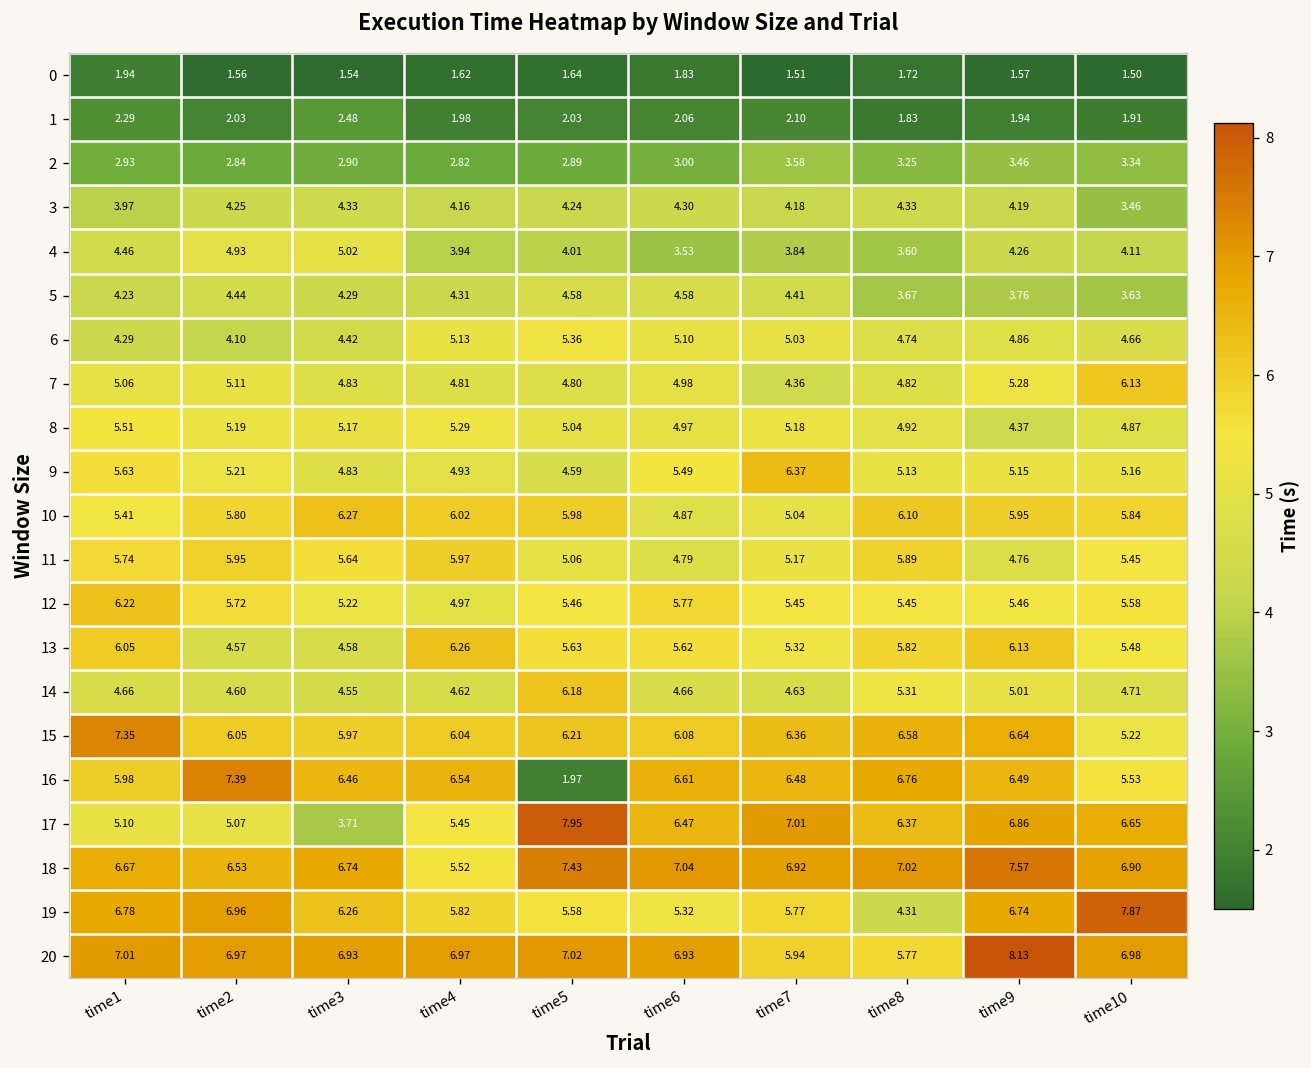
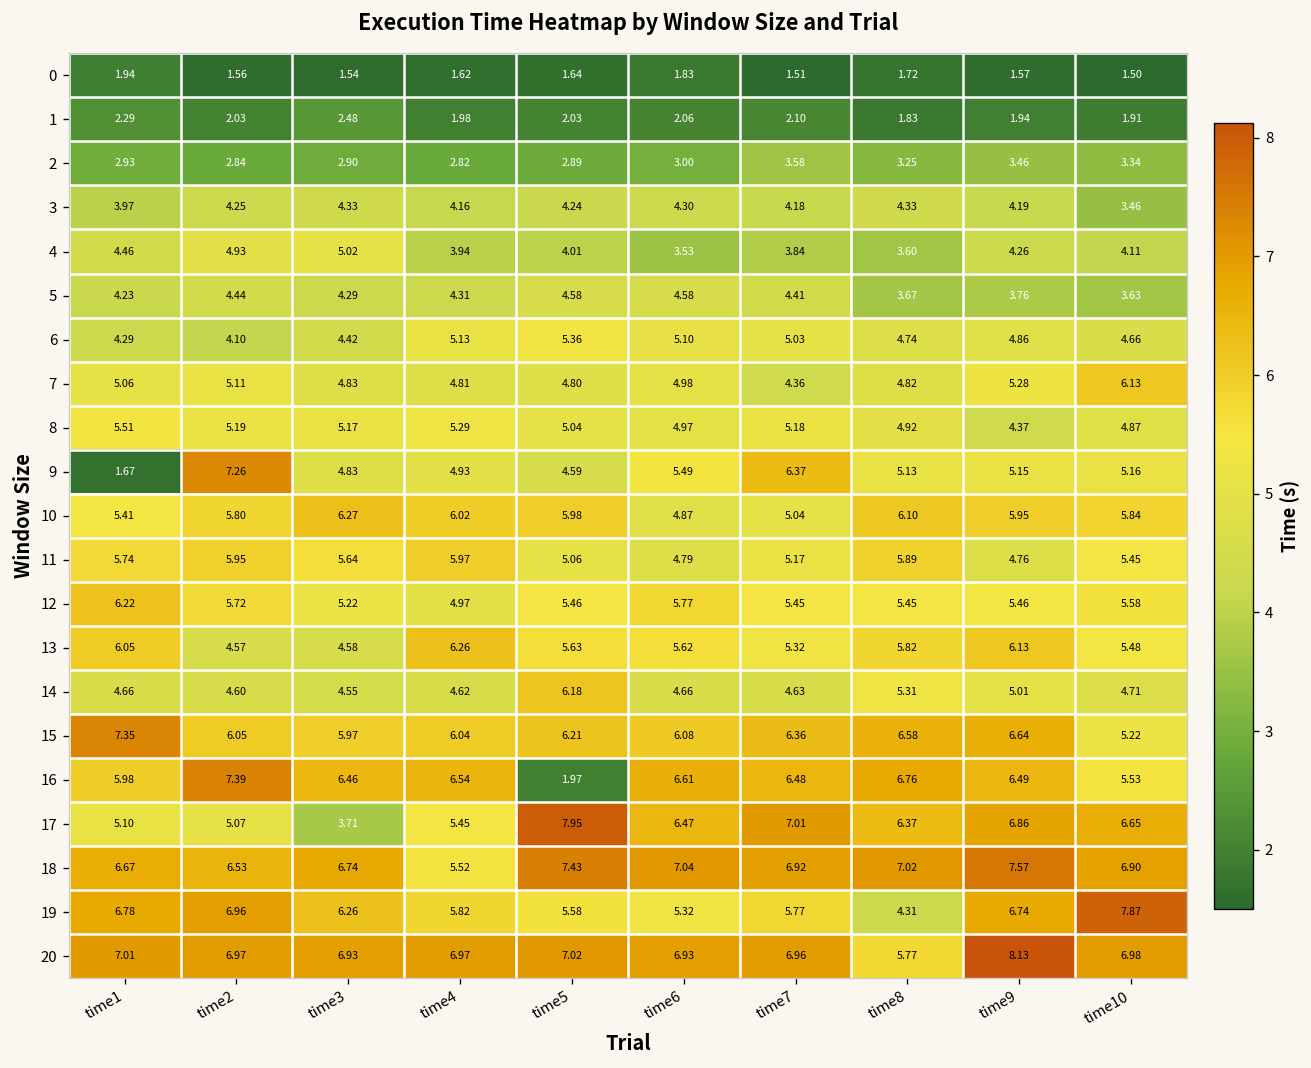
9, time1: 5.63 -> 1.67
9, time2: 5.21 -> 7.26
20, time7: 5.94 -> 6.96
